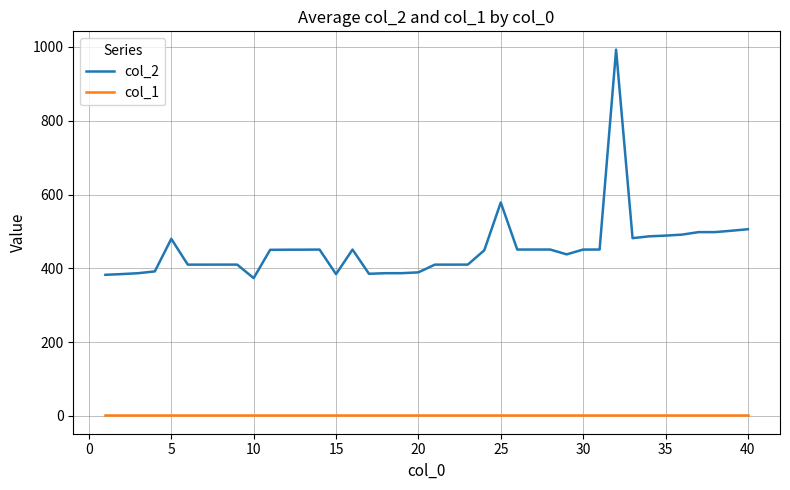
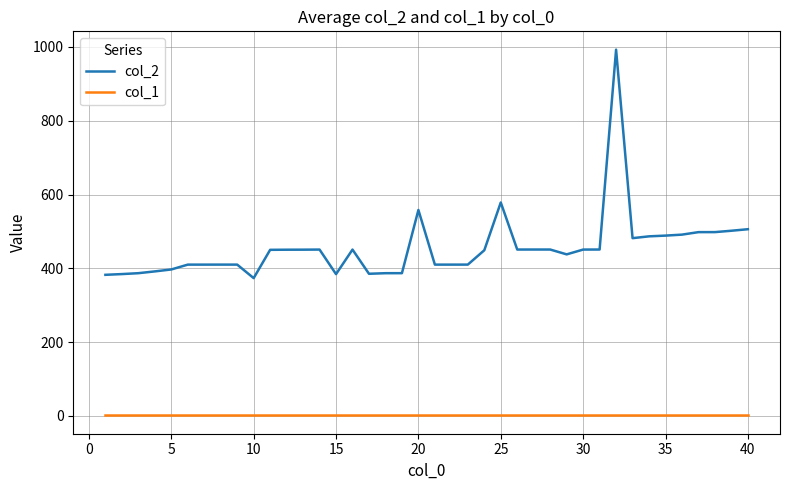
col_2, 5: 480 -> 400
col_2, 20: 390 -> 560
